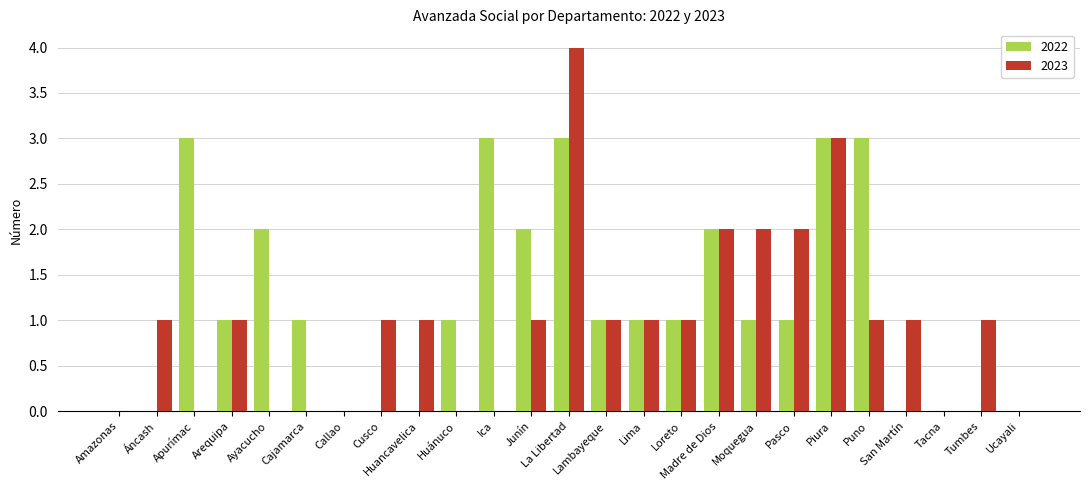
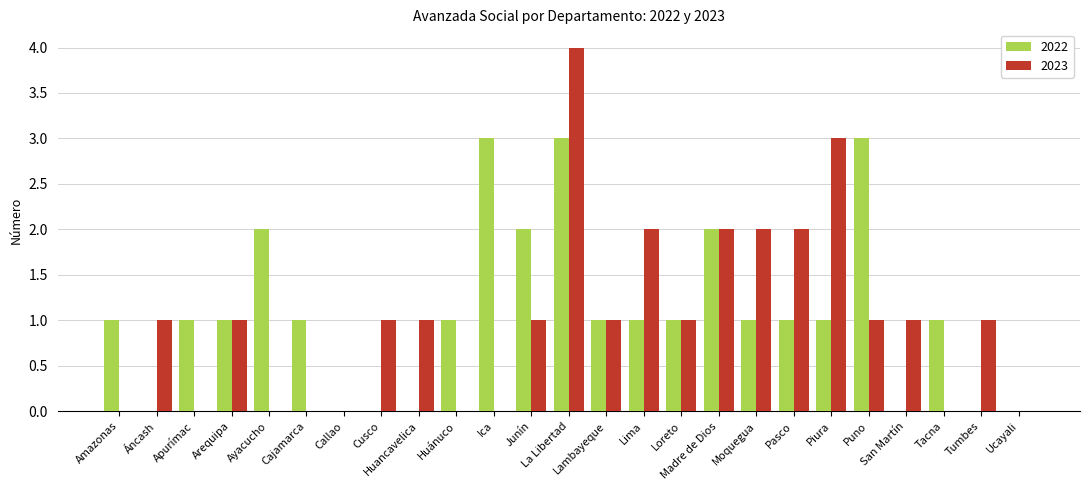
2022, Amazonas: 0 -> 1
2022, Apurímac: 3 -> 1
2023, Lima: 1 -> 2
2022, Piura: 3 -> 1
2022, Tacna: 0 -> 1
